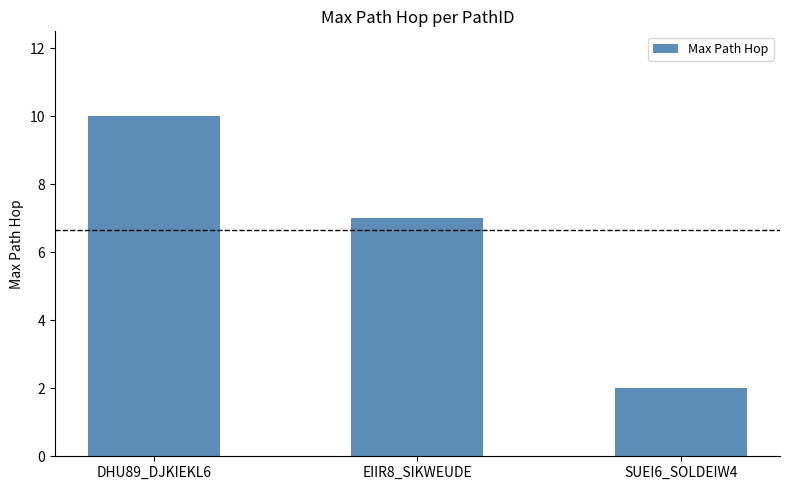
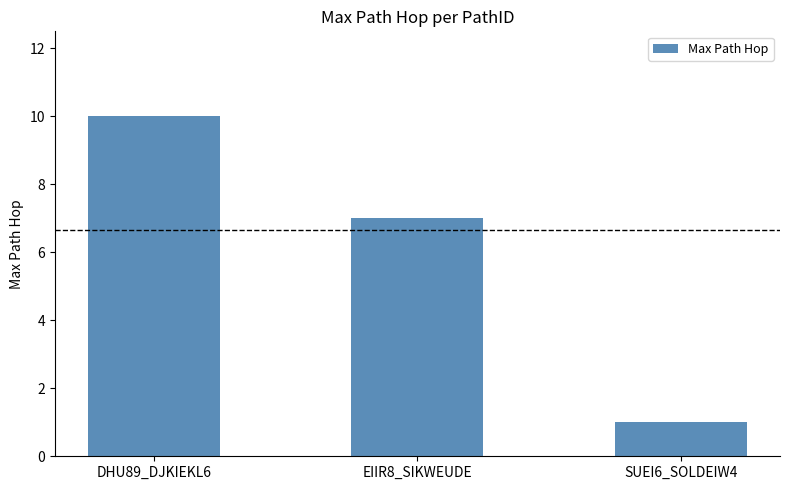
SUEI6_SOLDEIW4: 2 -> 1
